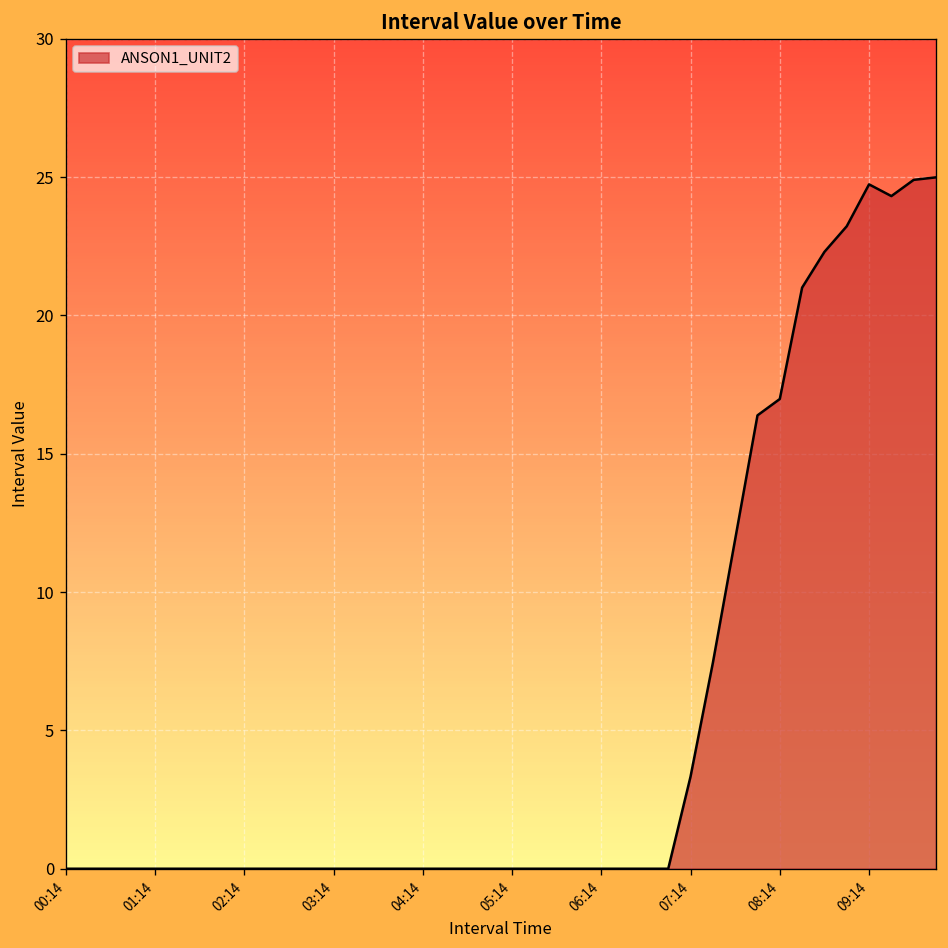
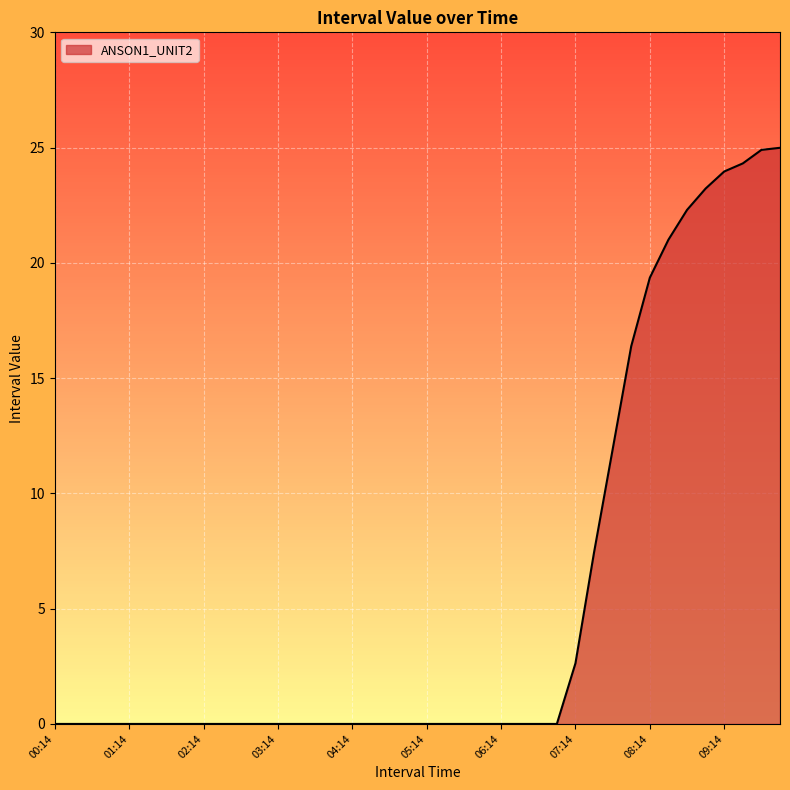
07:14: 3.3 -> 2.6
08:14: 17.0 -> 19.4
09:14: 24.7 -> 24.0
